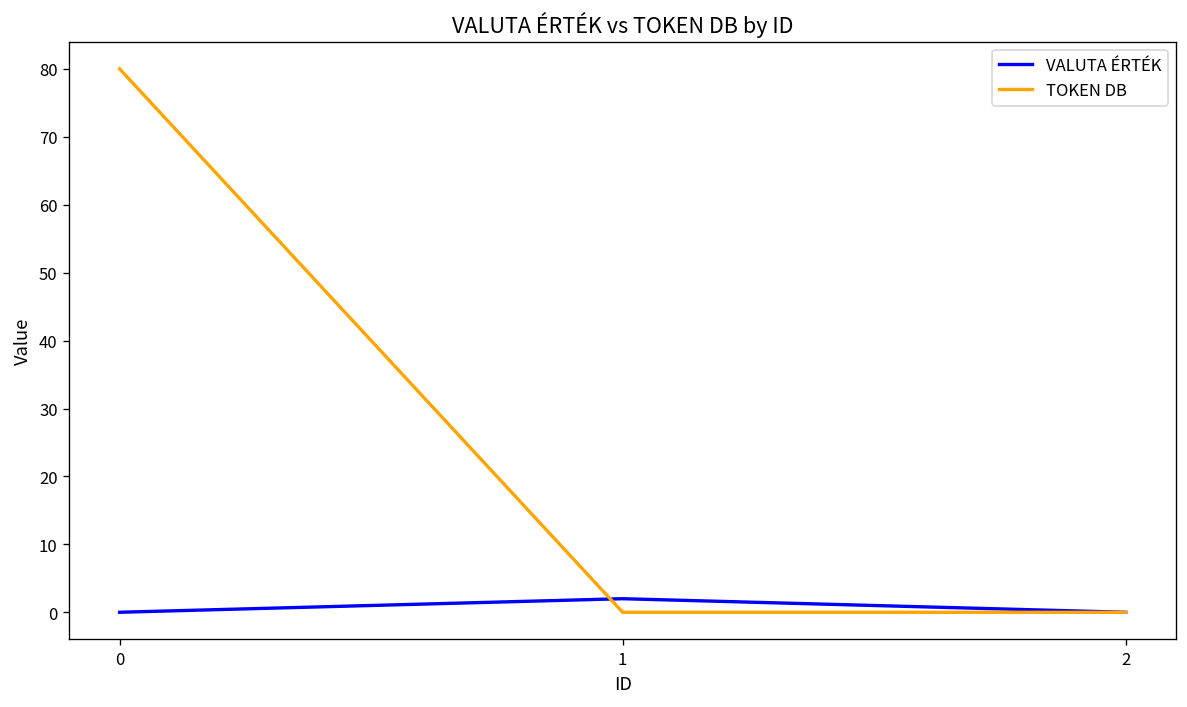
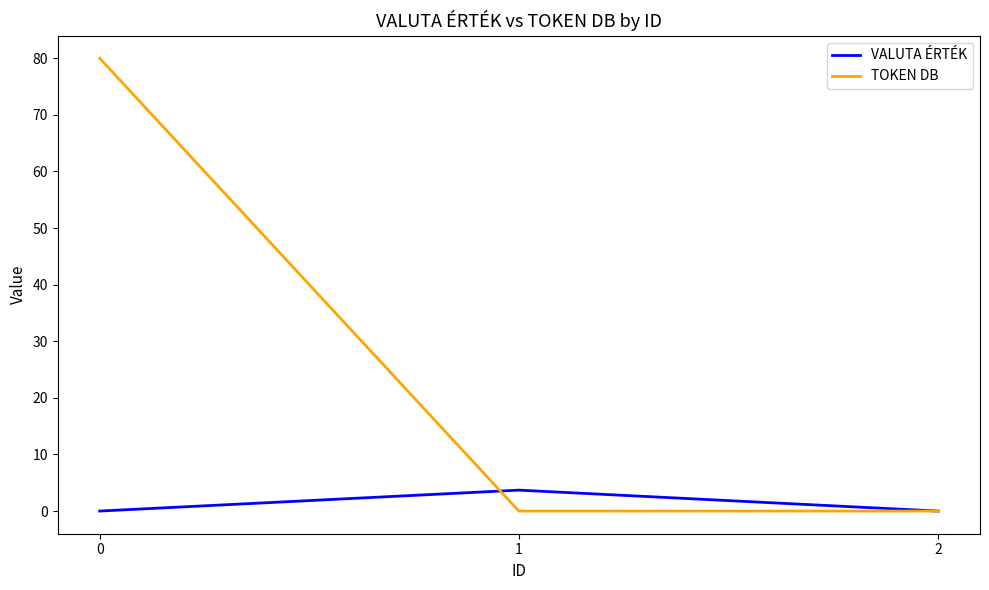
VALUTA ÉRTÉK, 1: 2 -> 4
